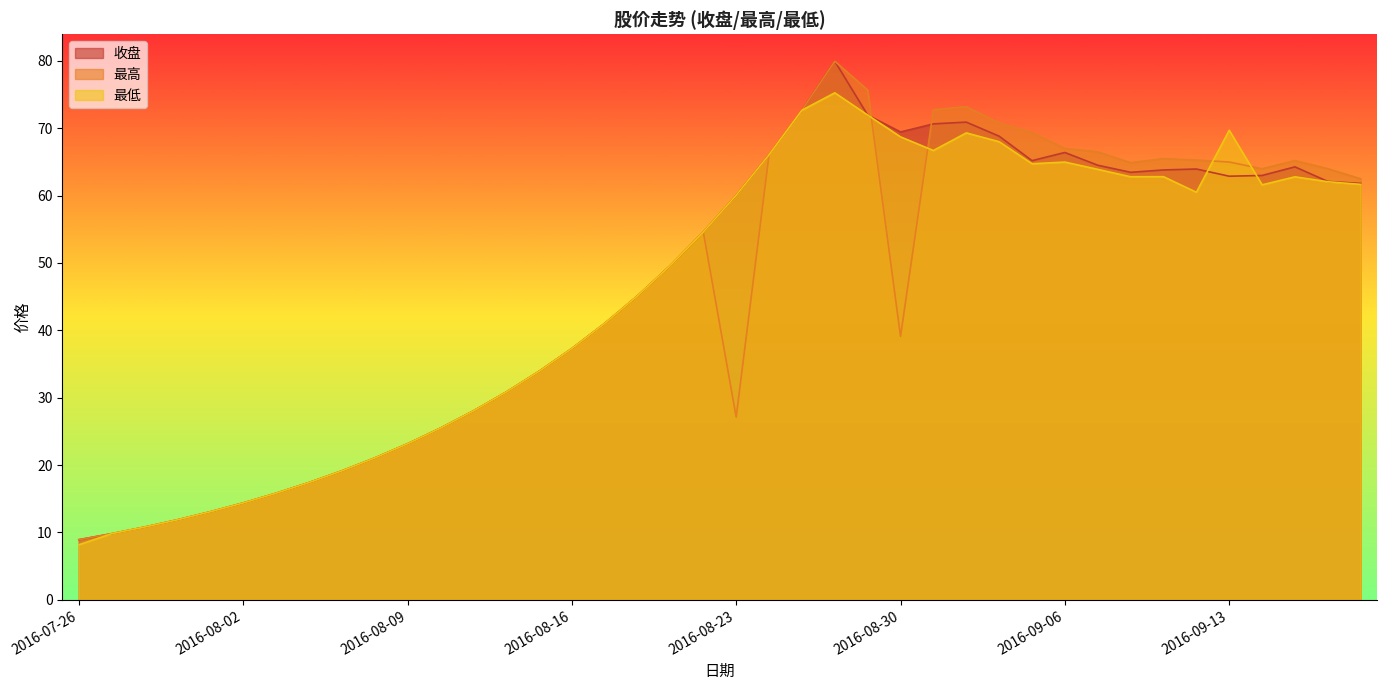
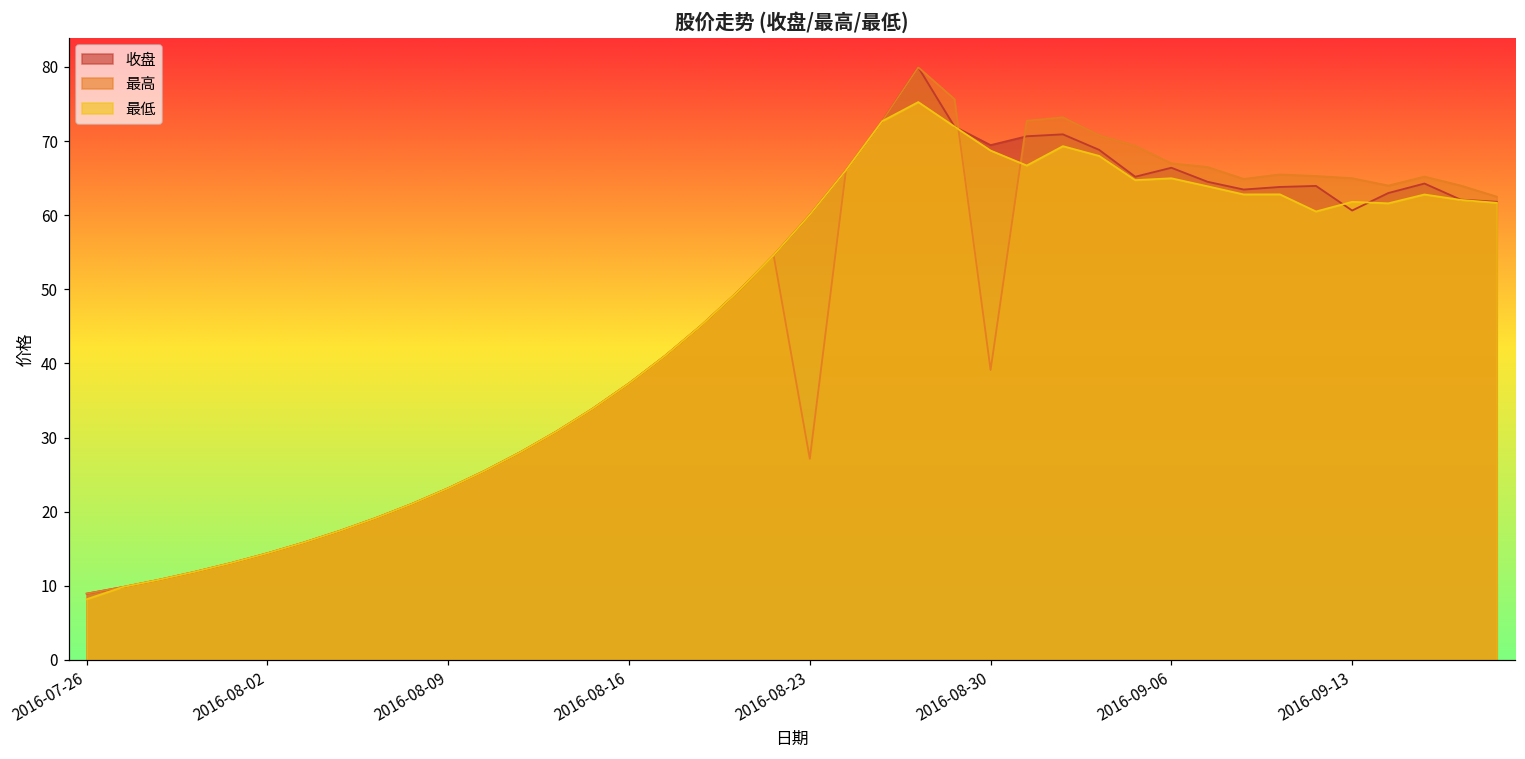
收盘, 2016-09-13: 63 -> 61
最低, 2016-09-13: 70 -> 62
